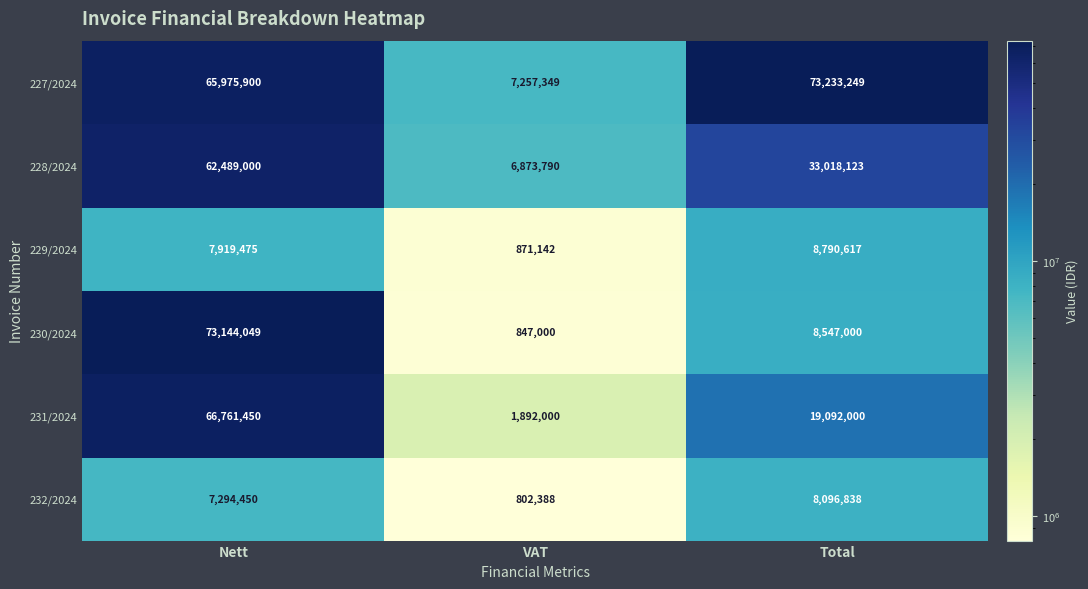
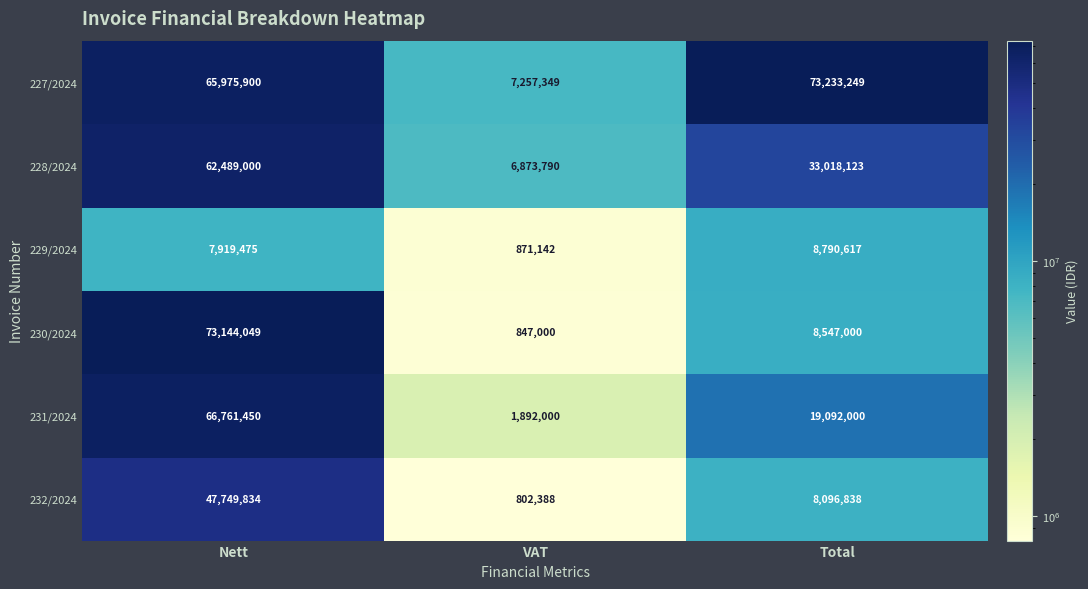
232/2024, Nett: 7,294,450 -> 47,749,834
